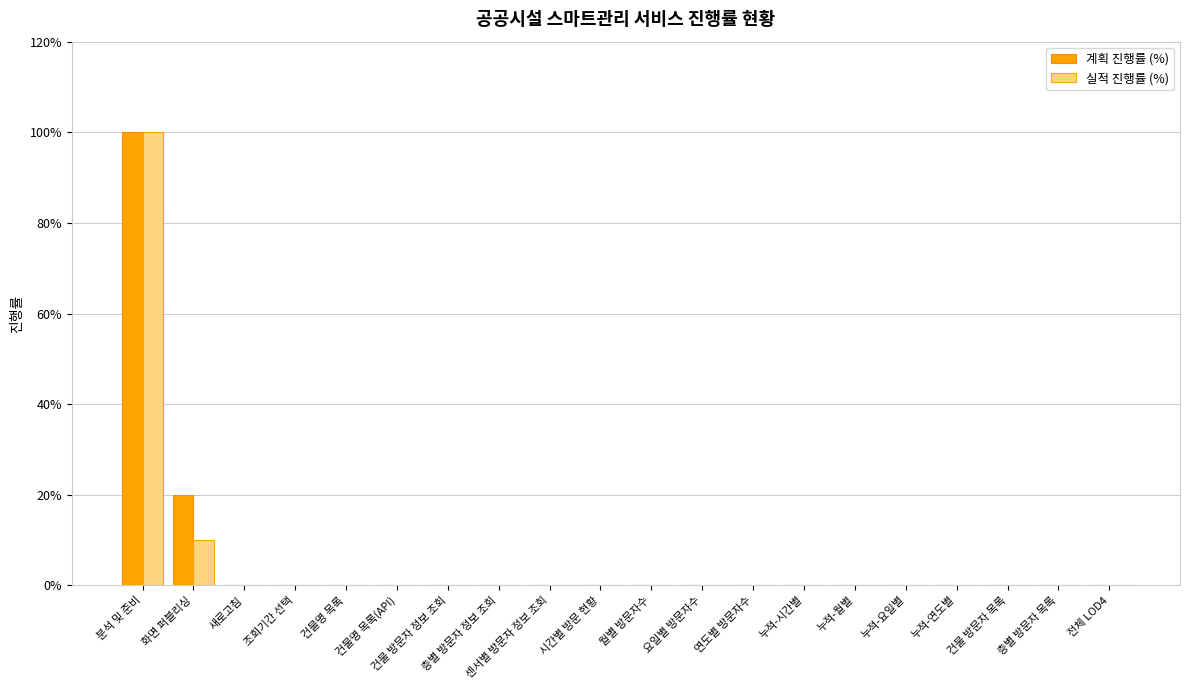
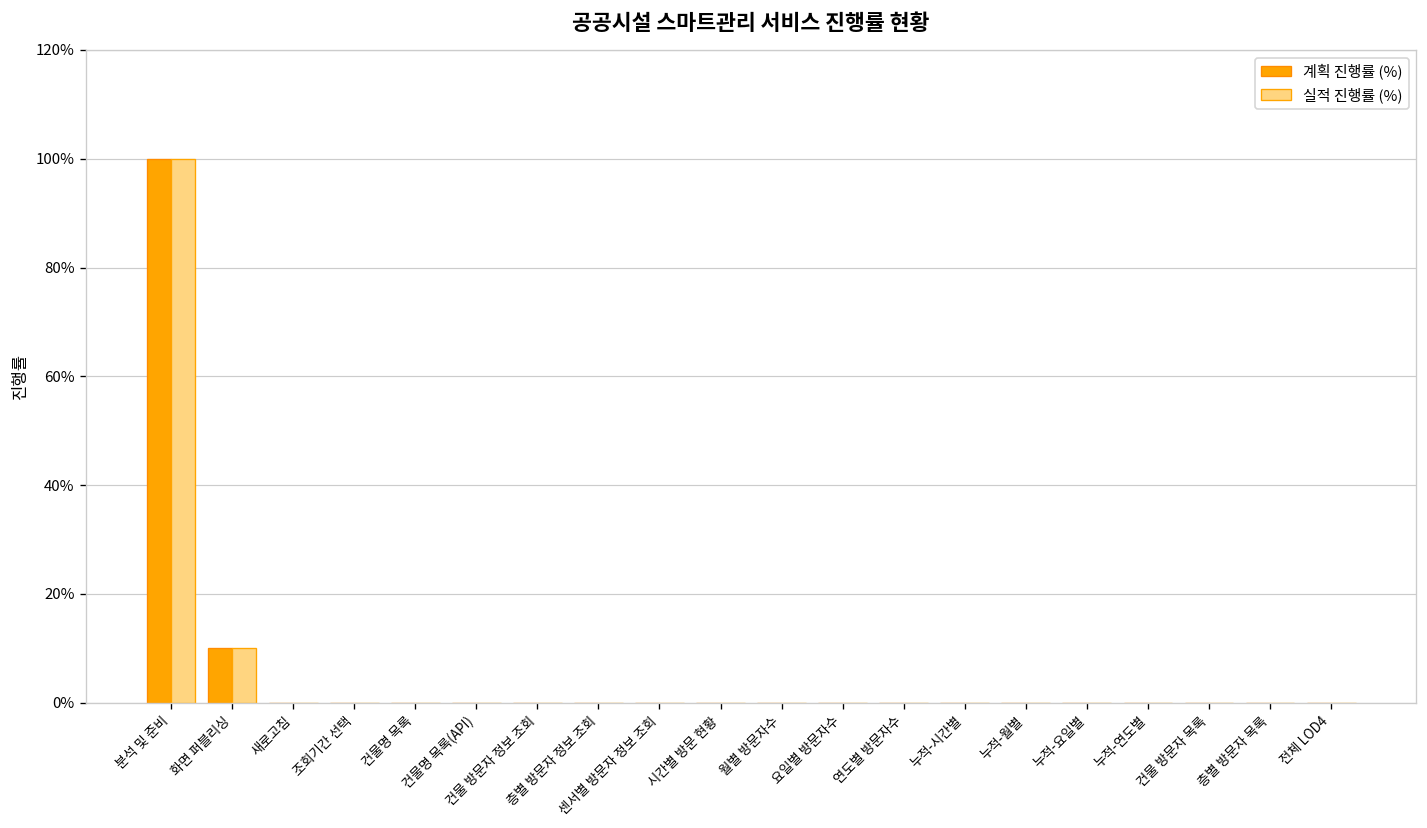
계획 진행률 (%), 화면 퍼블리싱: 20% -> 10%
